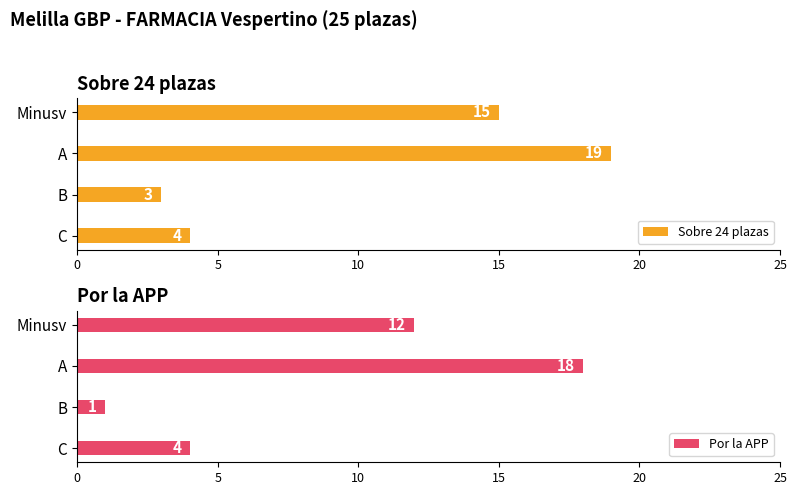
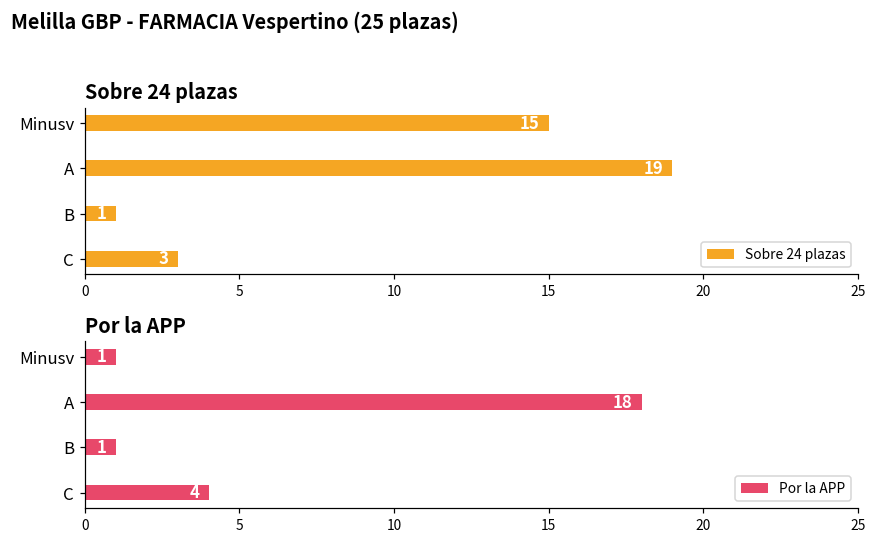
Sobre 24 plazas, B: 3 -> 1
Sobre 24 plazas, C: 4 -> 3
Por la APP, Minusv: 12 -> 1
